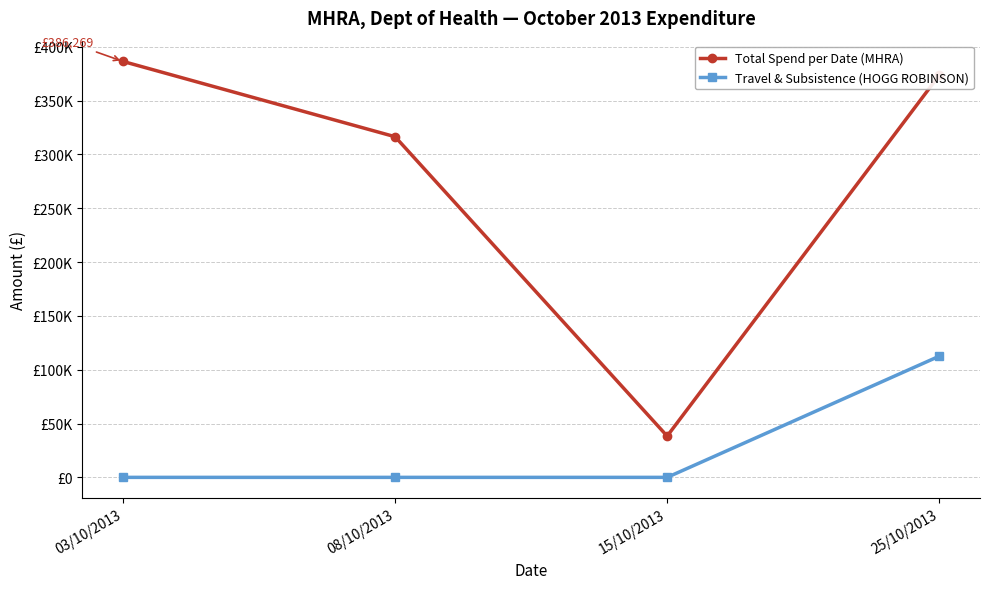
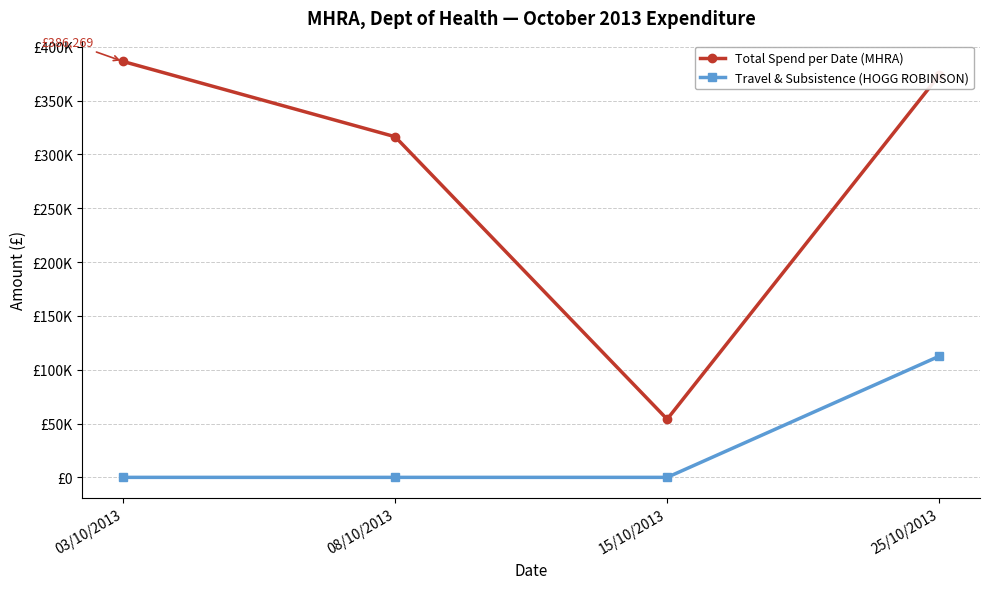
Total Spend per Date (MHRA), 15/10/2013: £38000 -> £54000
